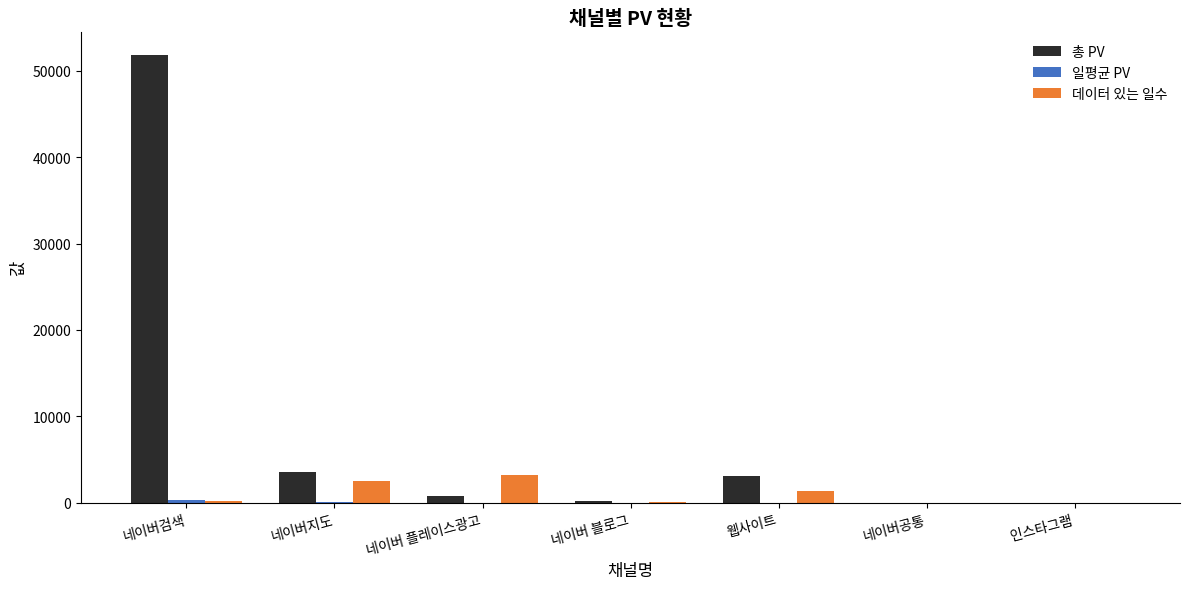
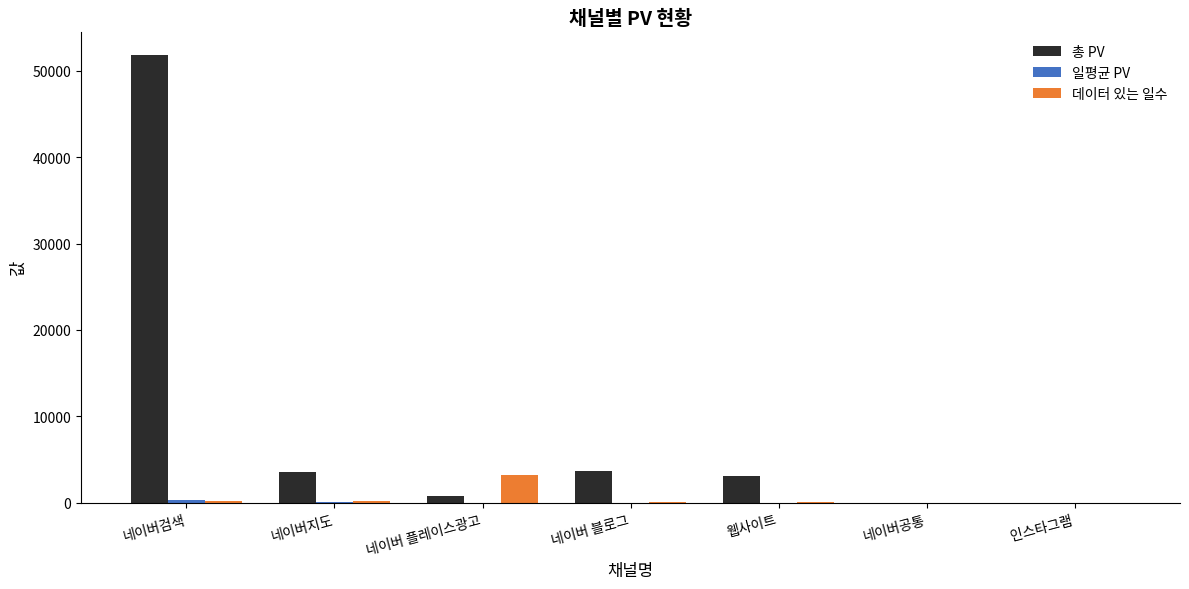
데이터 있는 일수, 네이버지도: 2000 -> 0
총 PV, 네이버 블로그: 0 -> 4000
데이터 있는 일수, 웹사이트: 1000 -> 0
